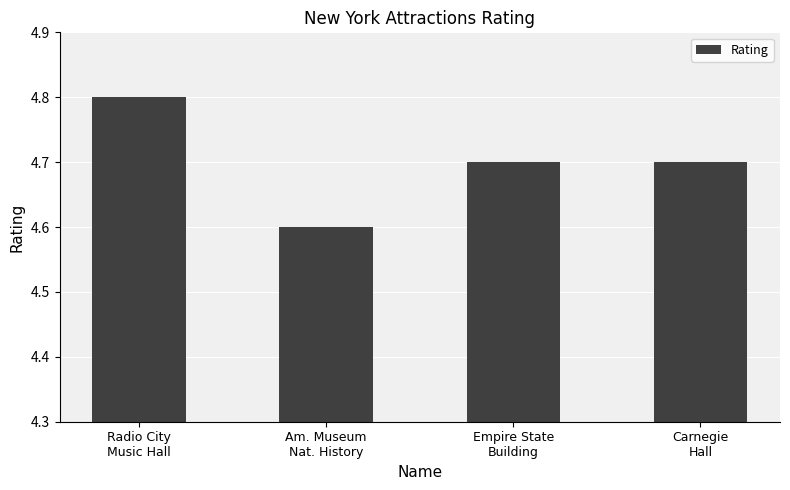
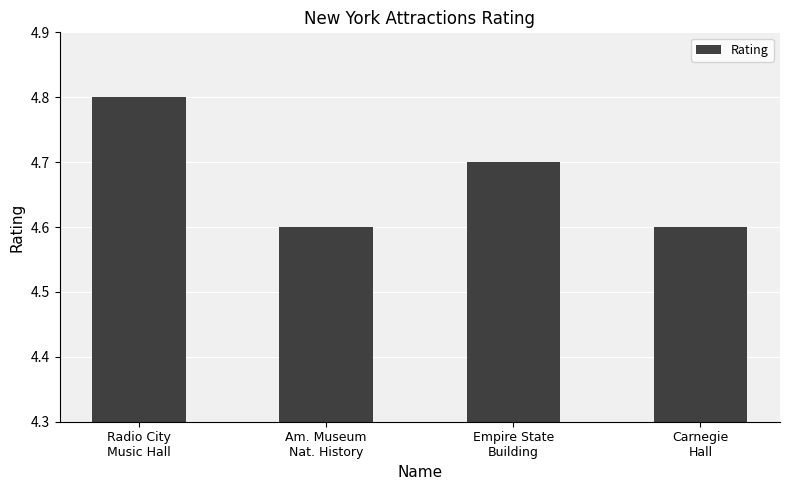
Carnegie Hall: 4.7 -> 4.6
